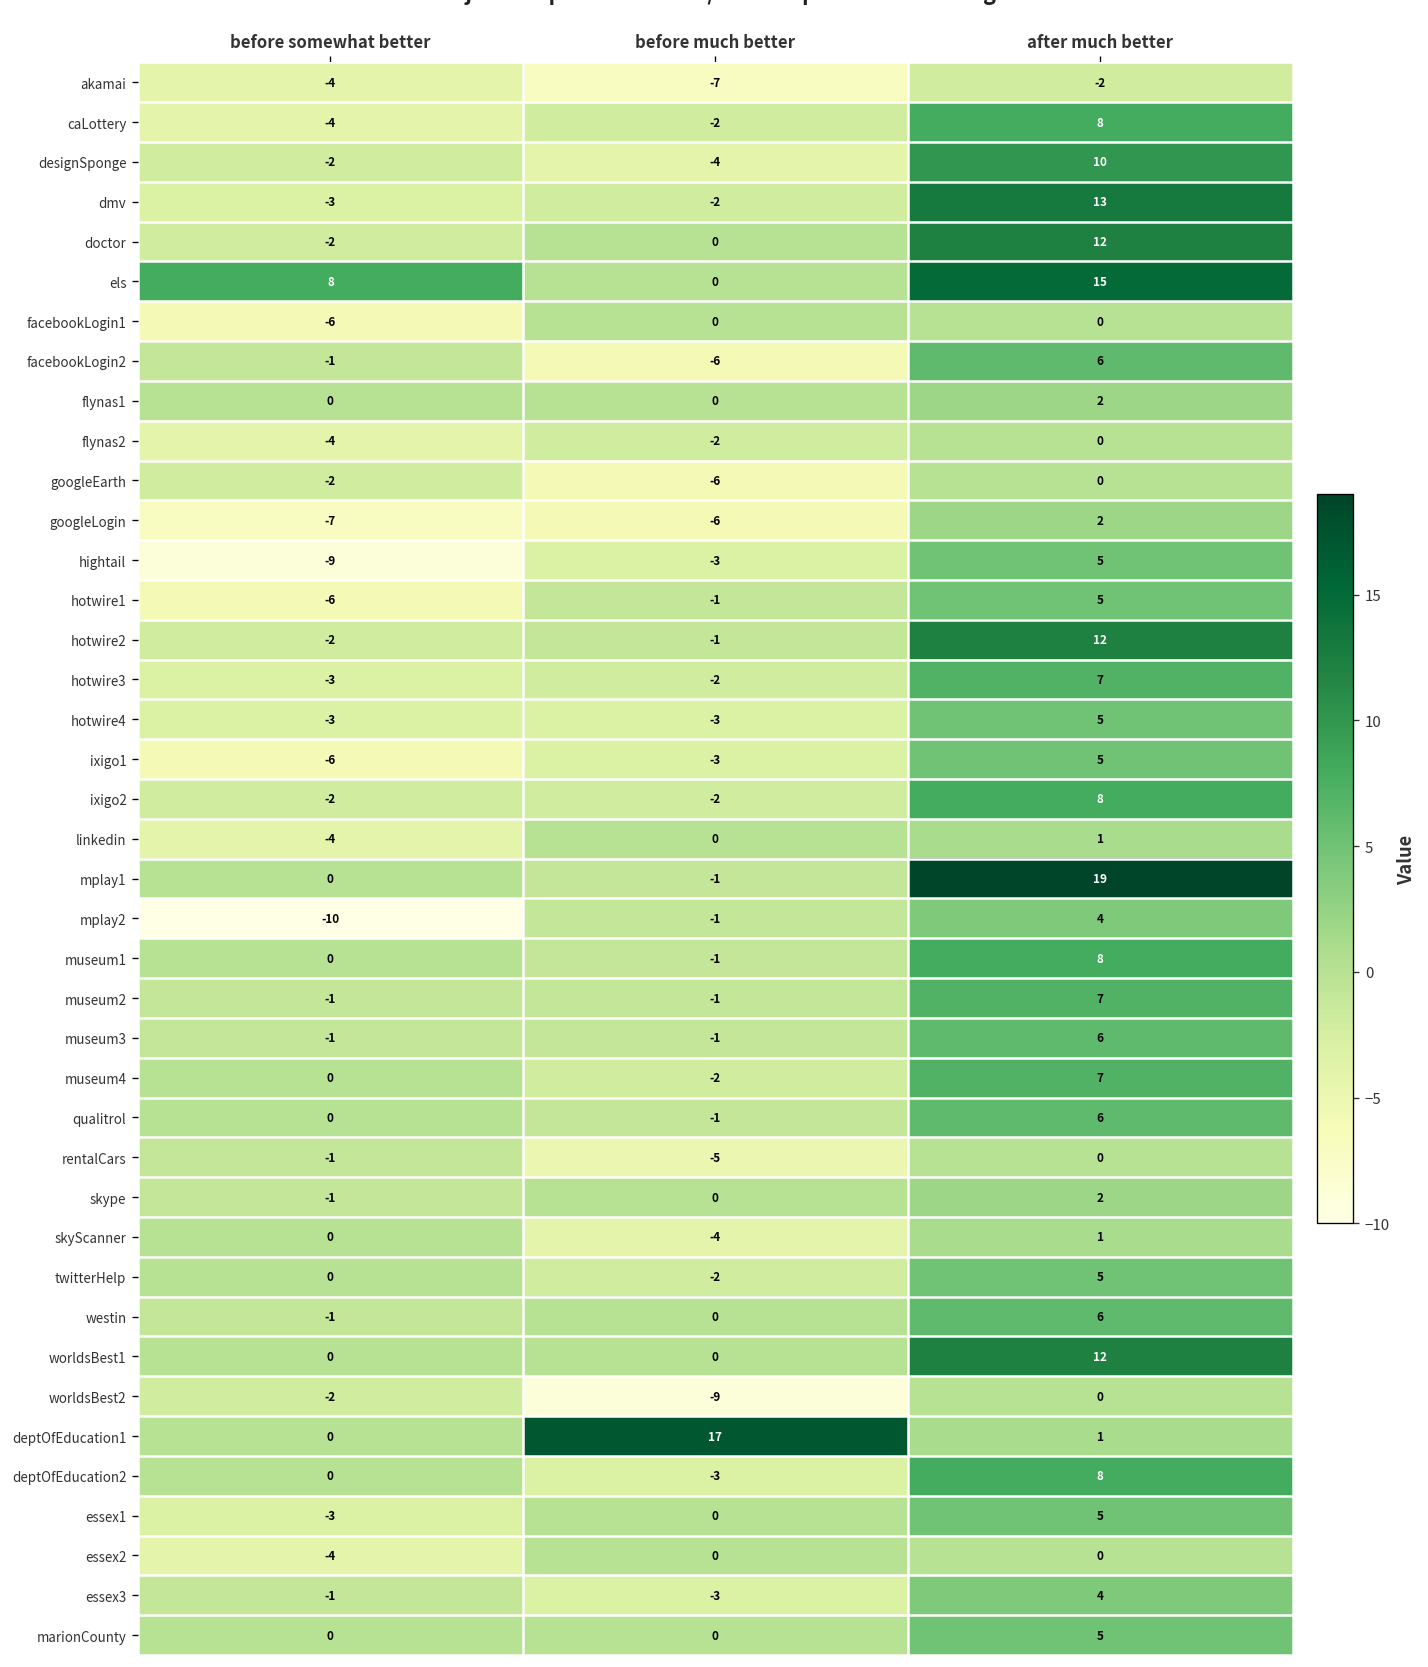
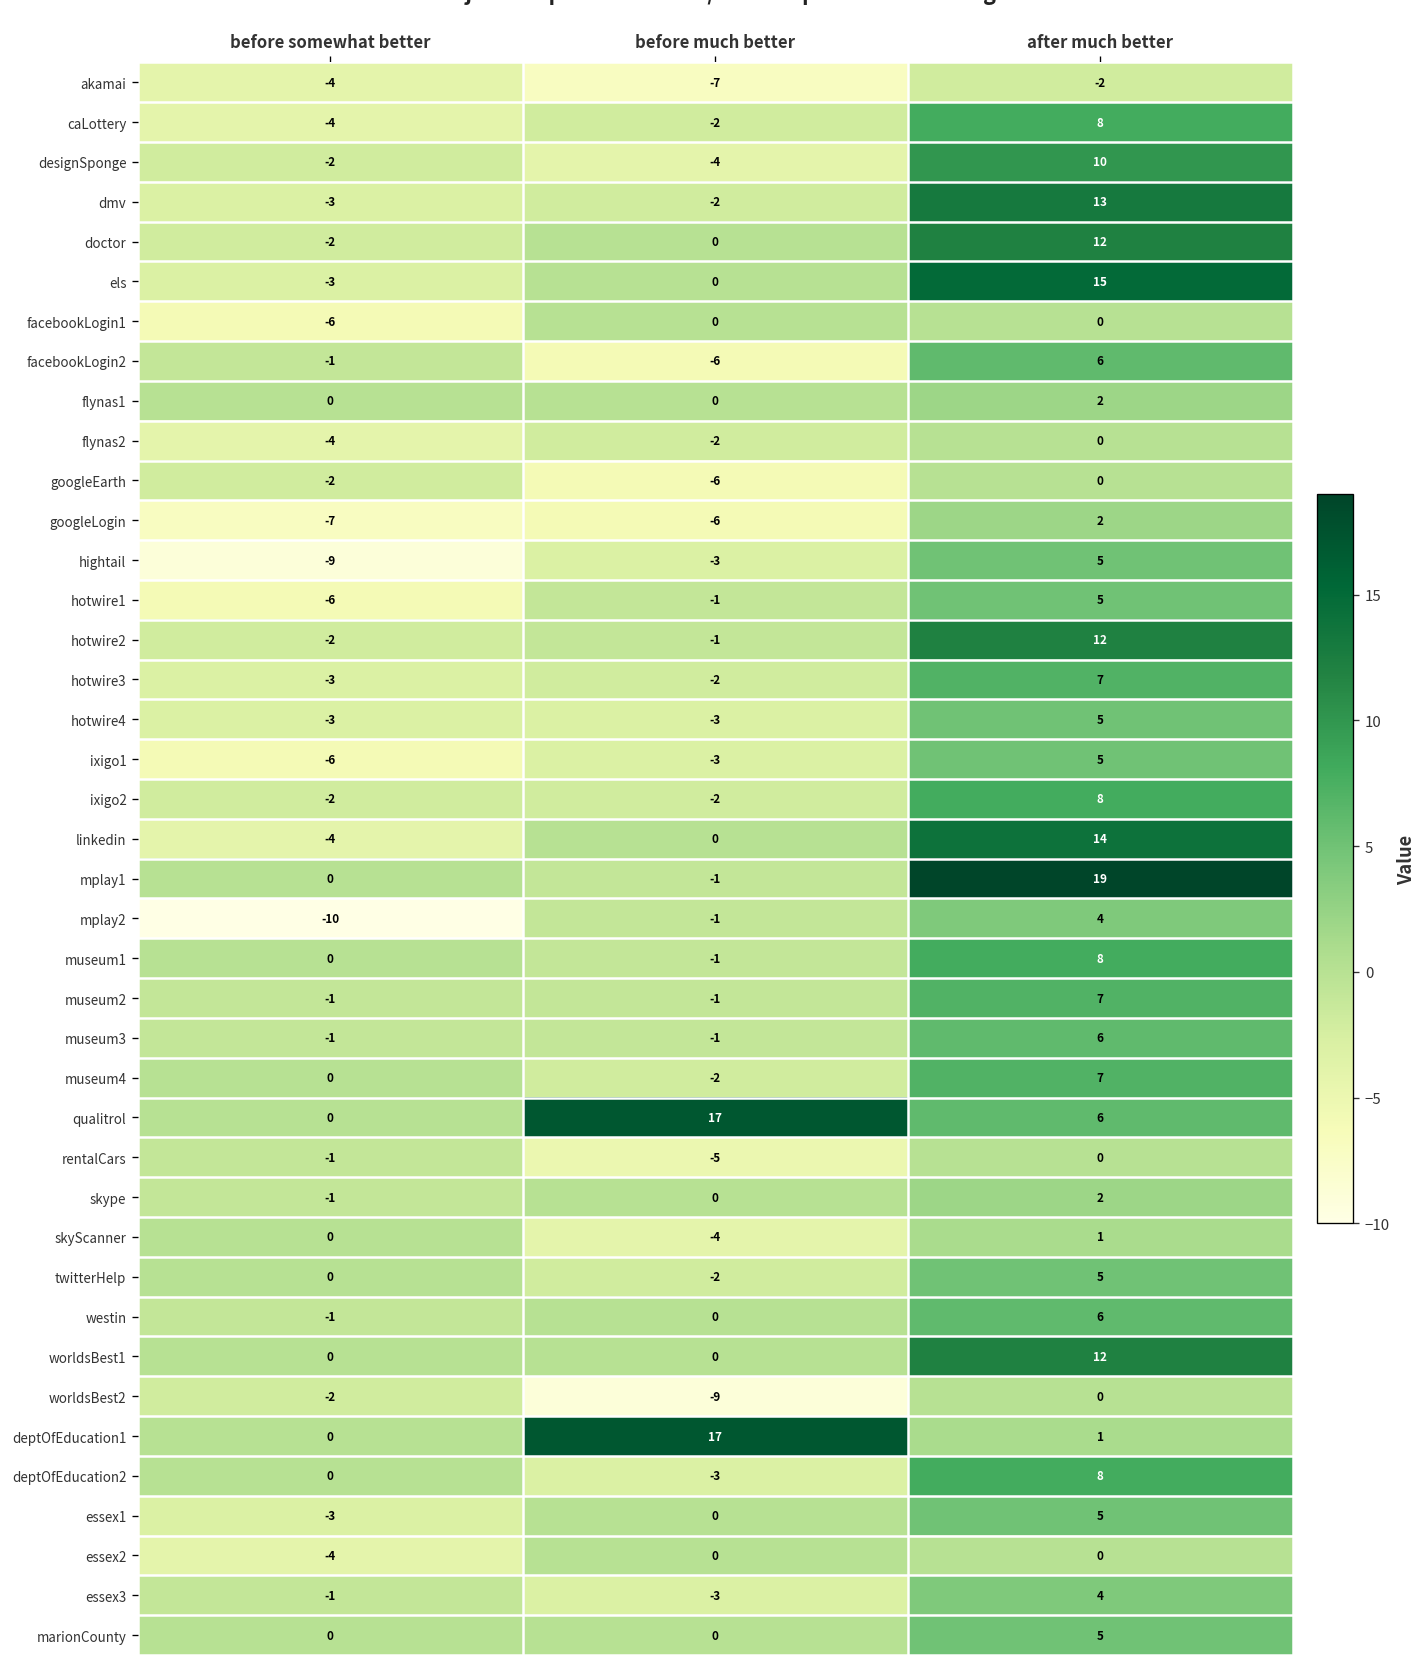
els, before somewhat better: 8 -> -3
linkedin, after much better: 1 -> 14
qualitrol, before much better: -1 -> 17
